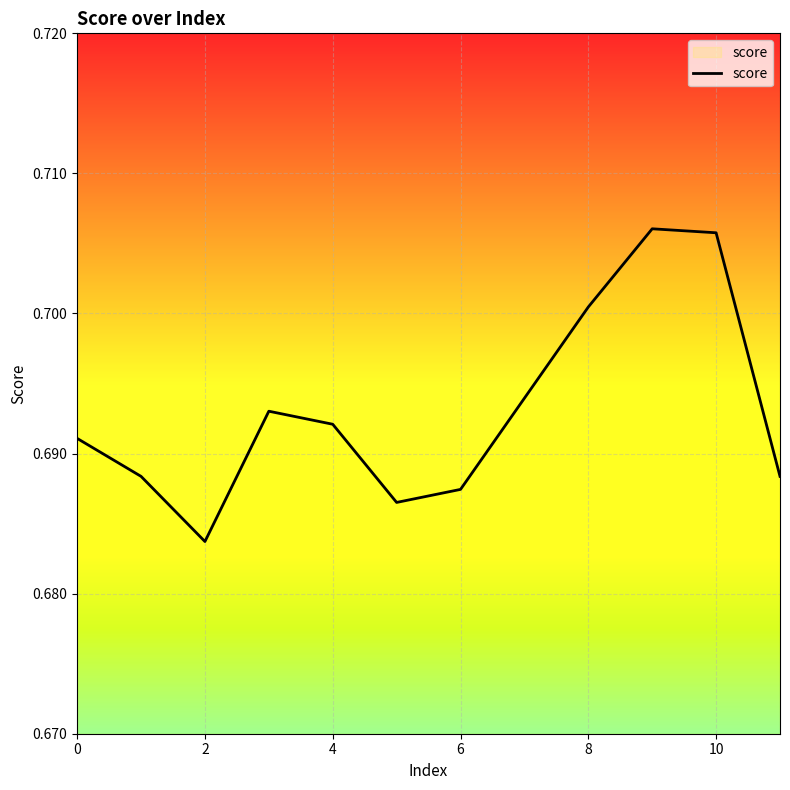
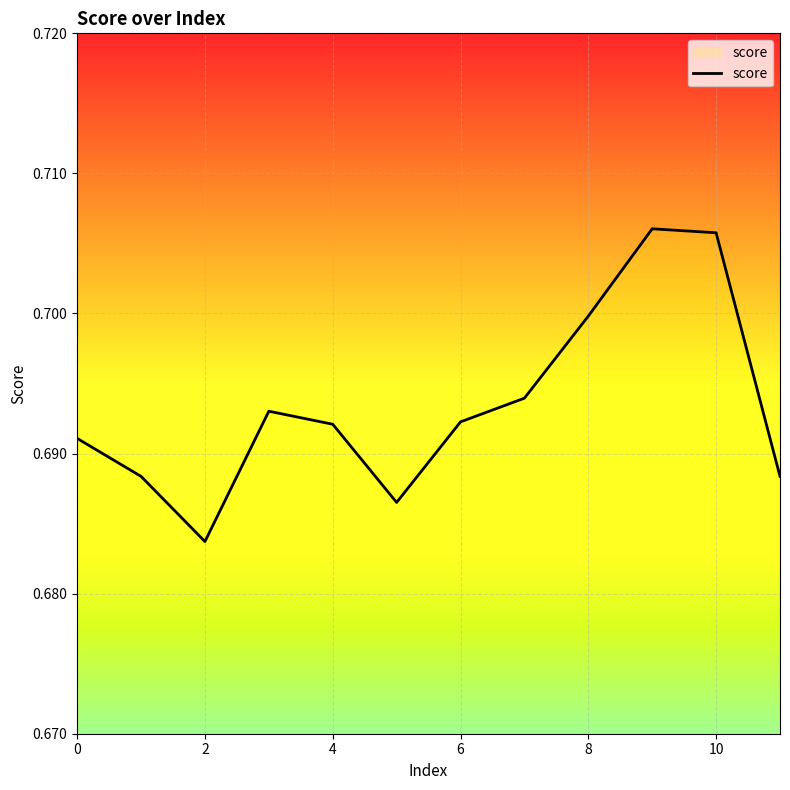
6: 0.6874 -> 0.6923
8: 0.7005 -> 0.6998
